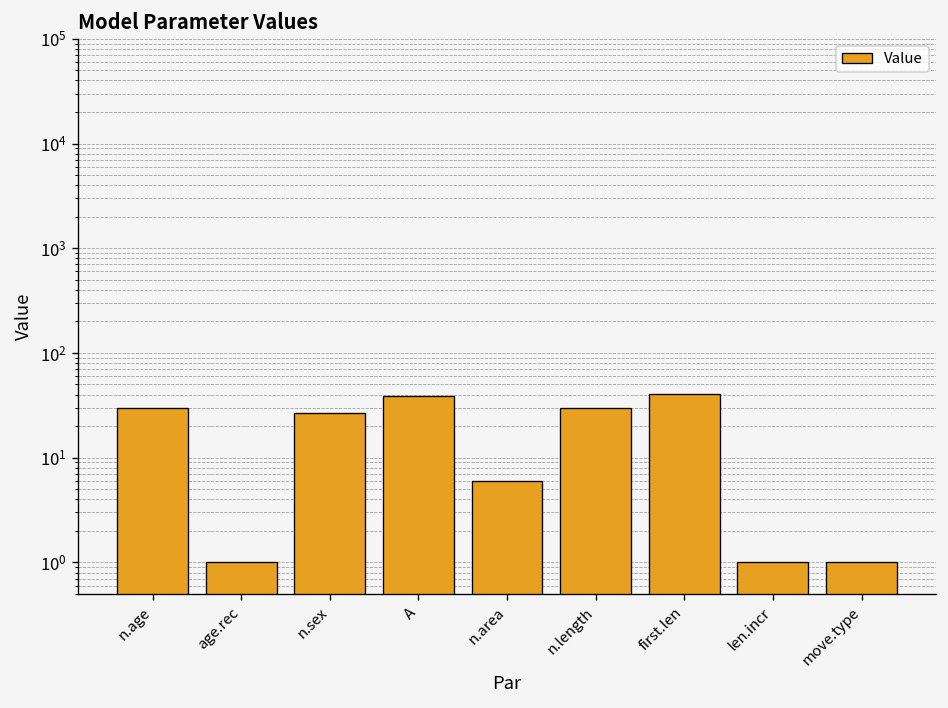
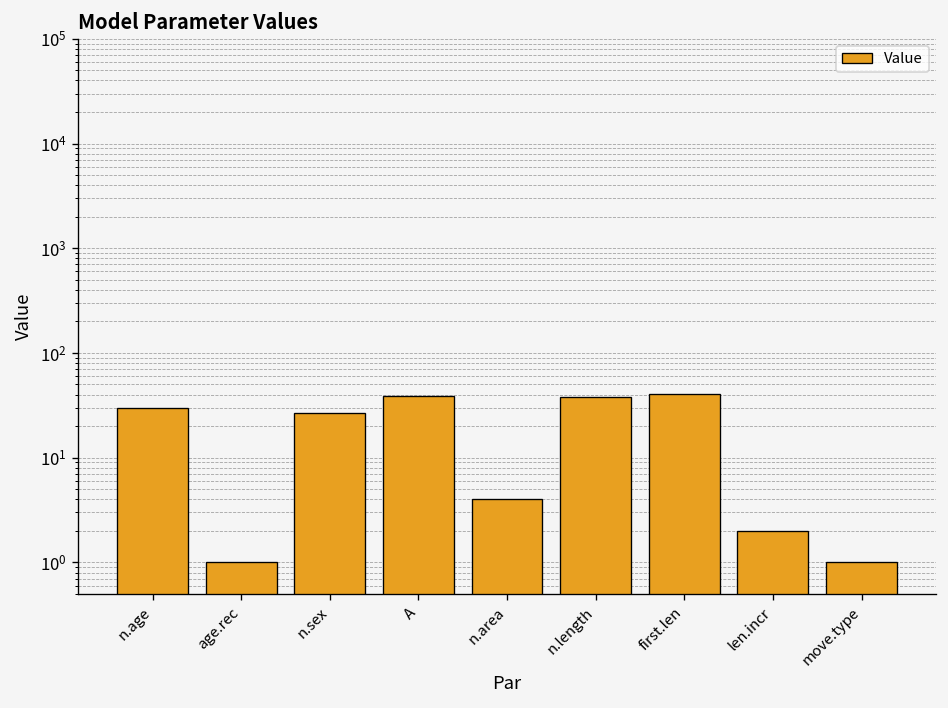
n.area: 6 -> 4
n.length: 30 -> 40
len.incr: 1 -> 2
